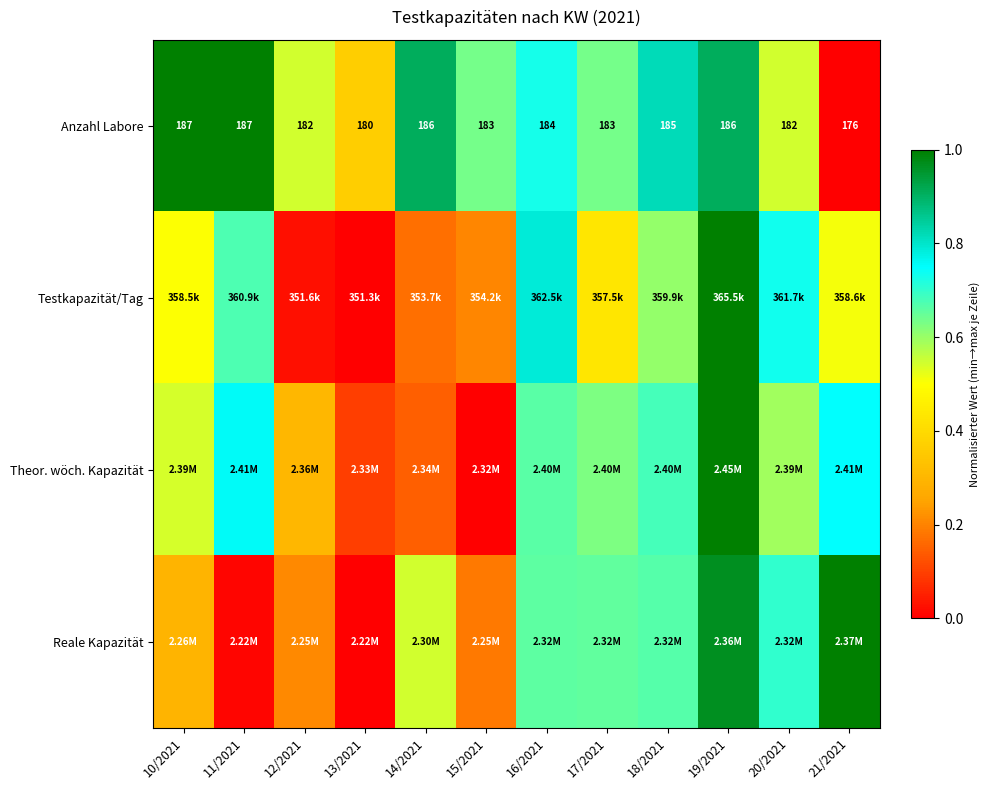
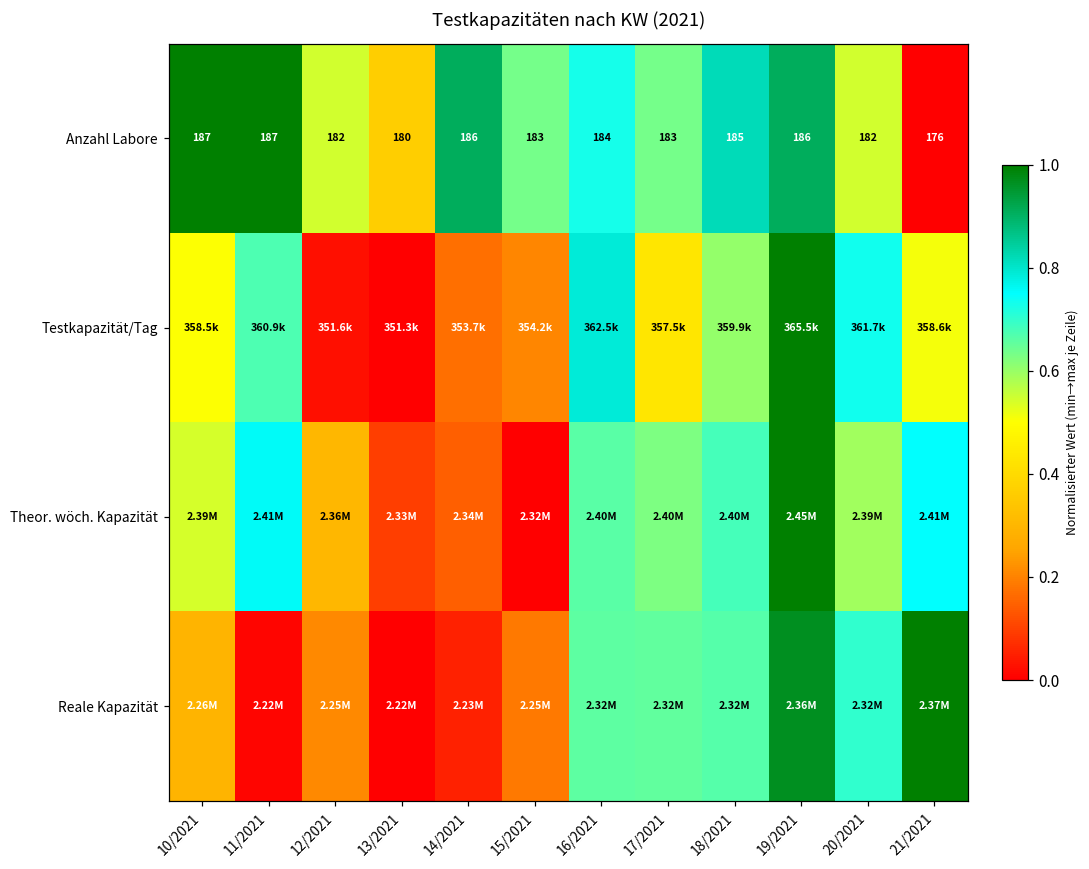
Reale Kapazität, 14/2021: 2.30M -> 2.23M
